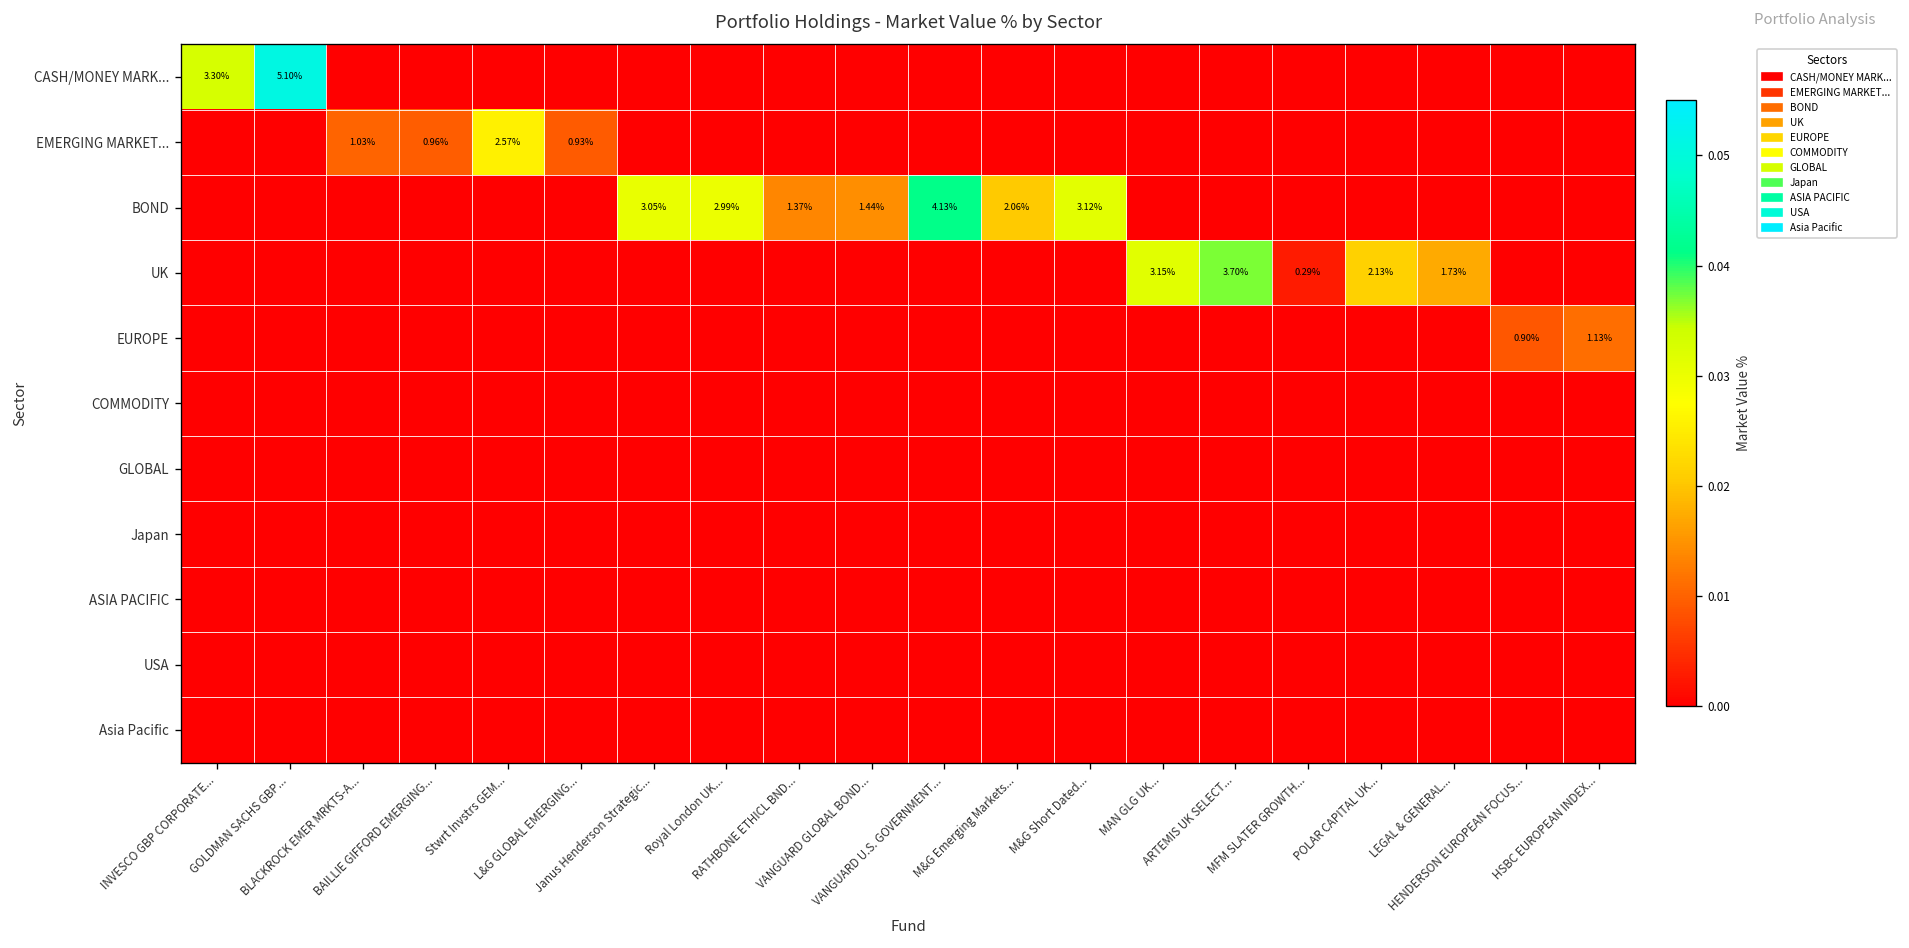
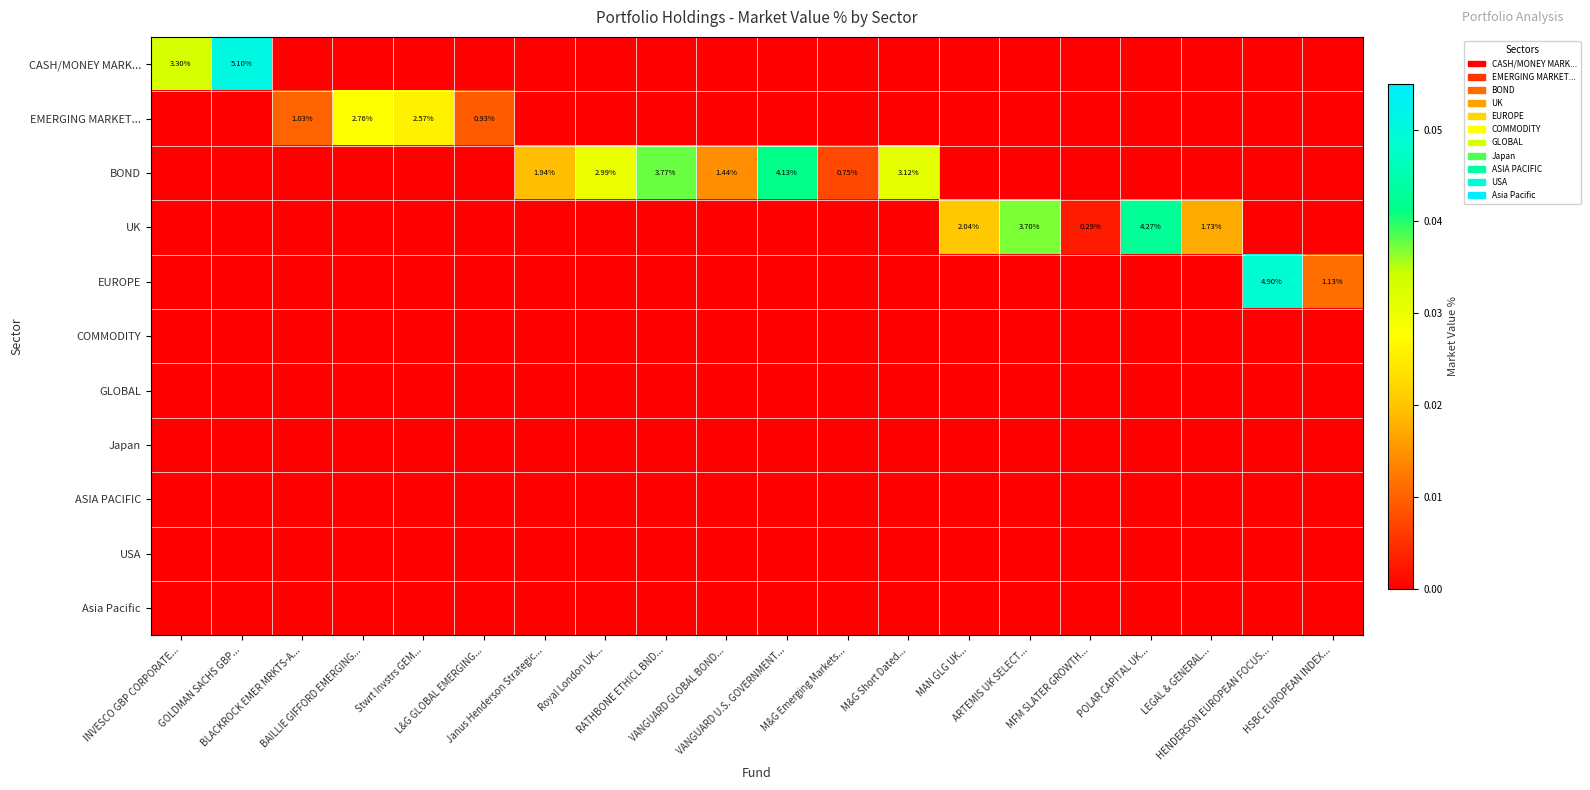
EMERGING MARKET..., BAILLIE GIFFORD EMERGING...: 0.96% -> 2.76%
BOND, Janus Henderson Strategic...: 3.05% -> 1.94%
BOND, RATHBONE ETHICL BND...: 1.37% -> 3.77%
BOND, M&G Emerging Markets...: 2.06% -> 0.75%
UK, MAN GLG UK...: 3.15% -> 2.04%
UK, POLAR CAPITAL UK...: 2.13% -> 4.27%
EUROPE, HENDERSON EUROPEAN FOCUS...: 0.90% -> 4.90%
